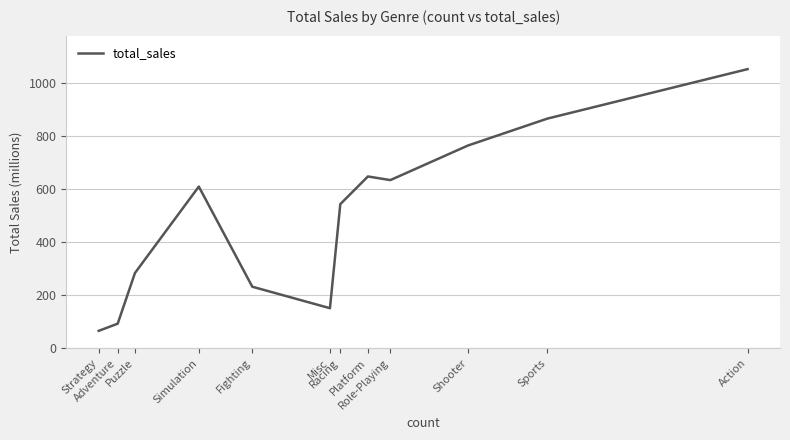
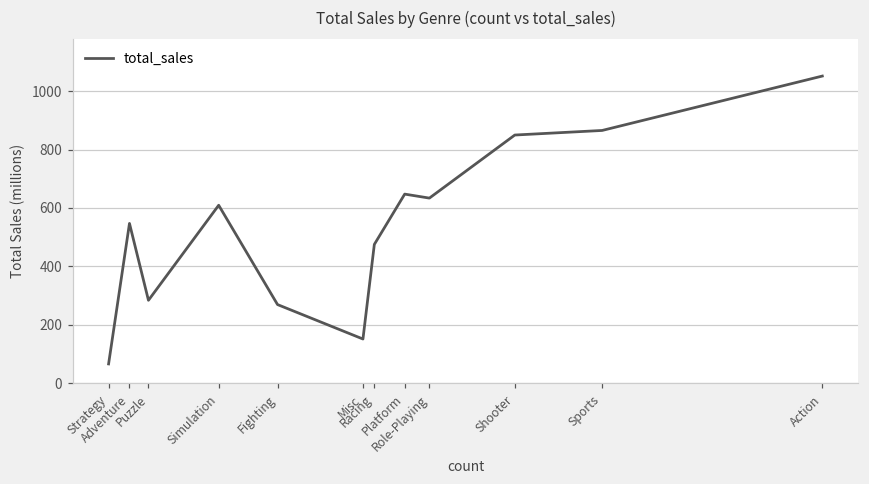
Adventure: 90 -> 550
Fighting: 230 -> 270
Racing: 540 -> 480
Shooter: 760 -> 850
